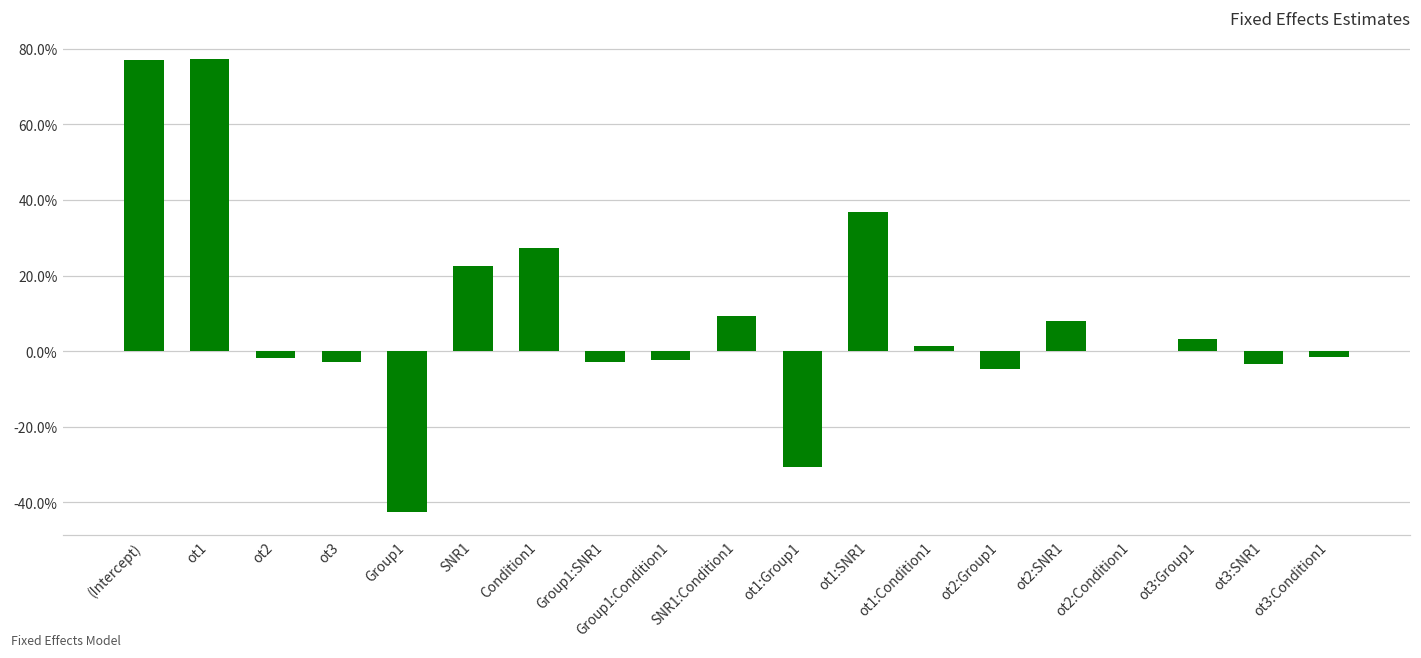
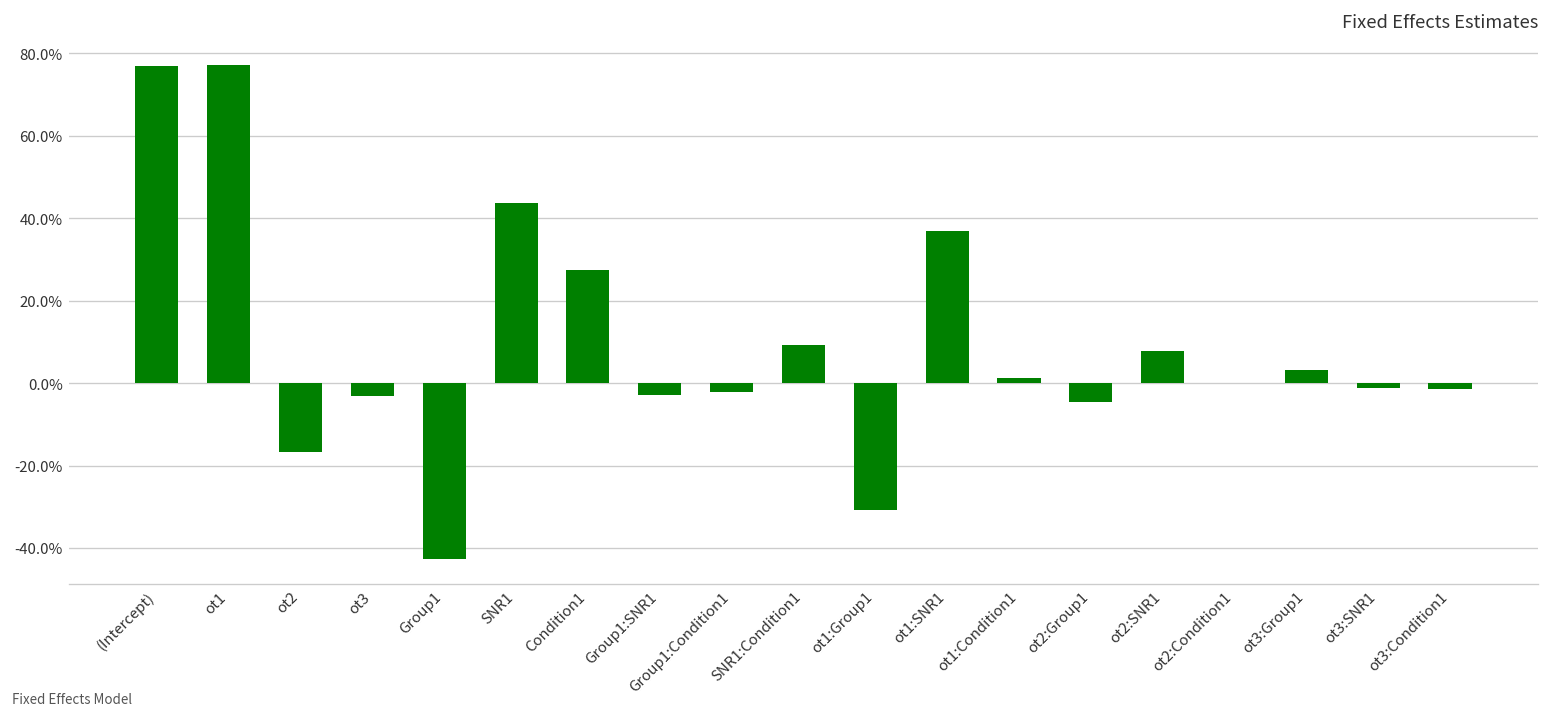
ot2: -2% -> -17%
SNR1: 22% -> 44%
ot3:SNR1: -4% -> -1%
